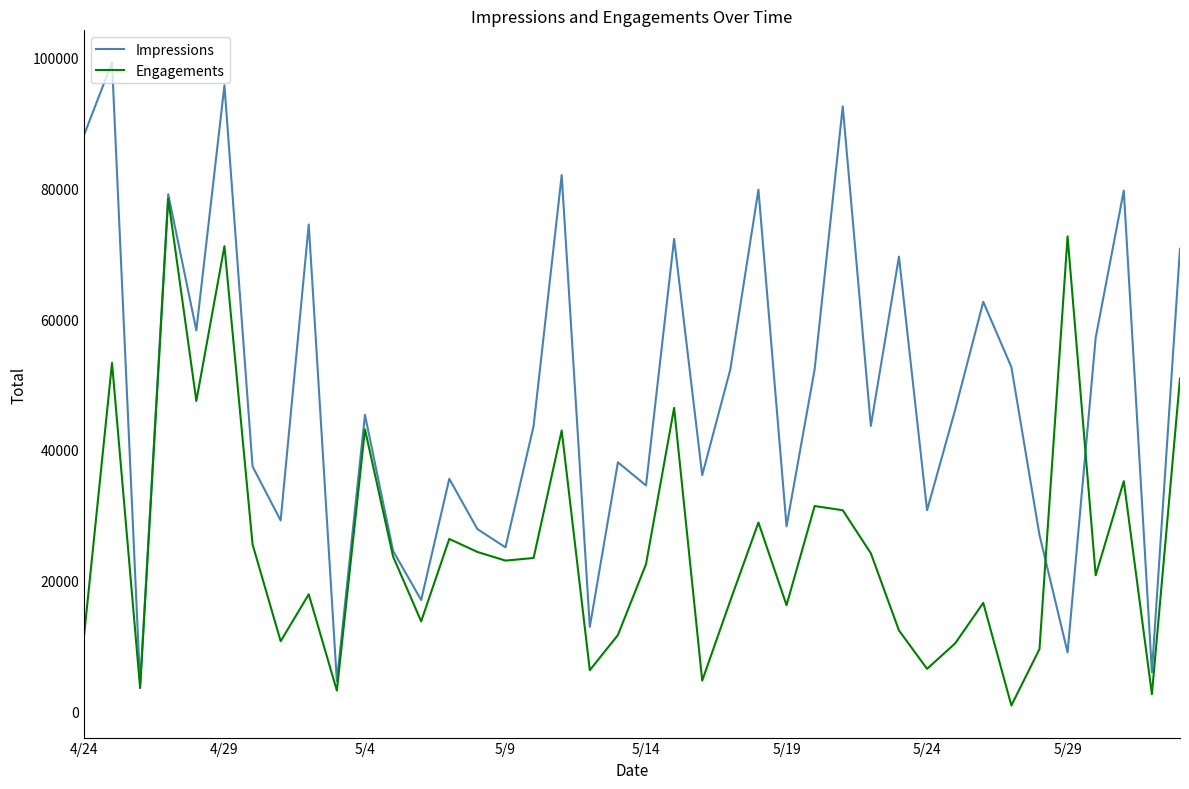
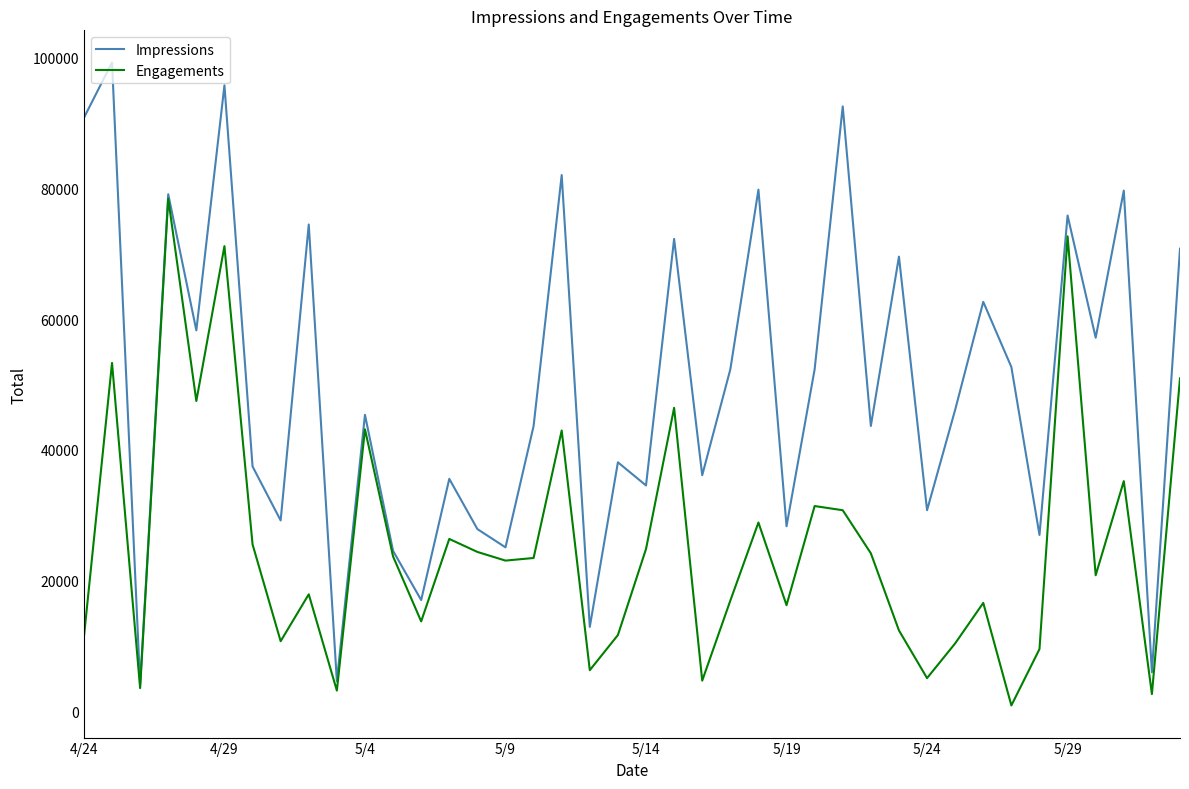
Impressions, 4/24: 88000 -> 91000
Engagements, 5/14: 22000 -> 25000
Engagements, 5/24: 6000 -> 5000
Impressions, 5/29: 9000 -> 76000
